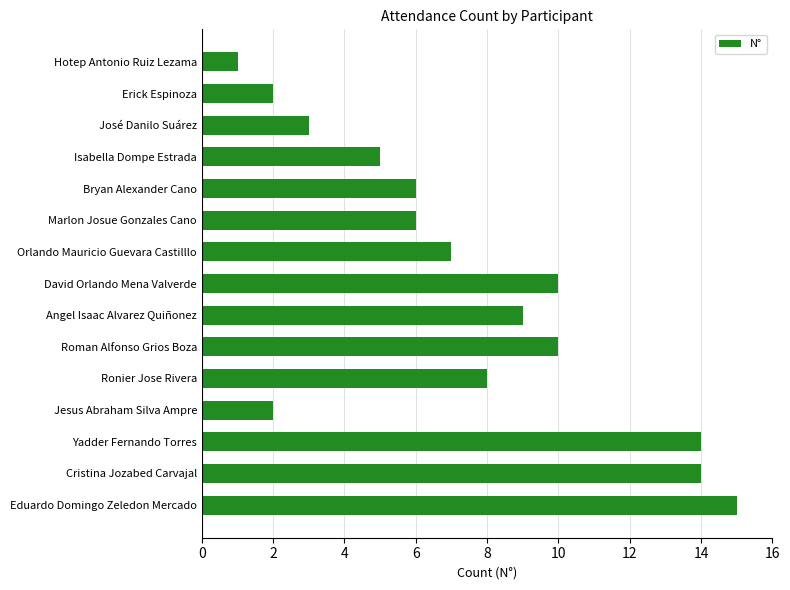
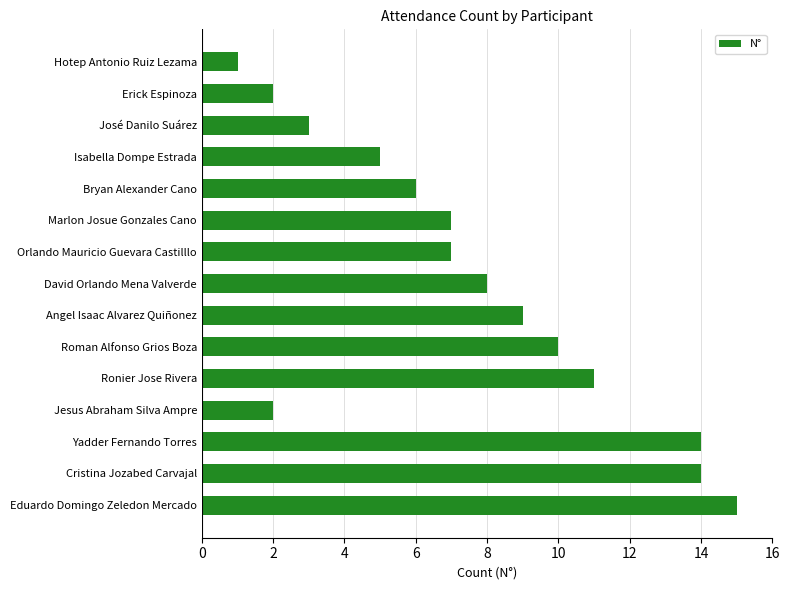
Marlon Josue Gonzales Cano: 6 -> 7
David Orlando Mena Valverde: 10 -> 8
Ronier Jose Rivera: 8 -> 11
